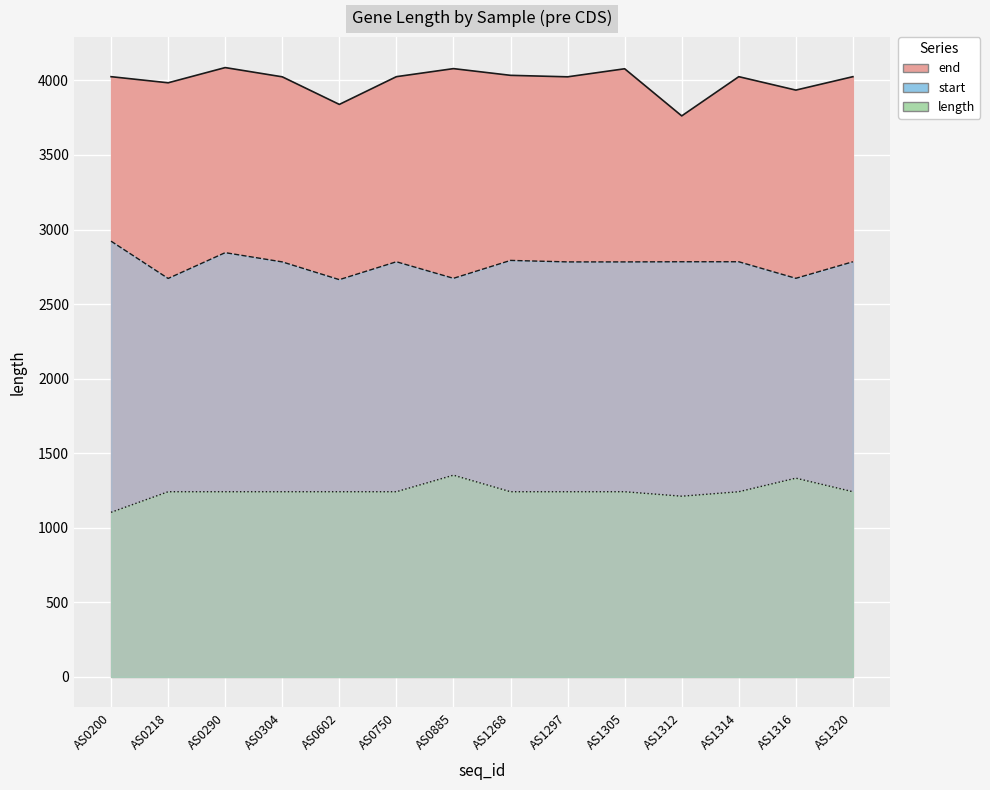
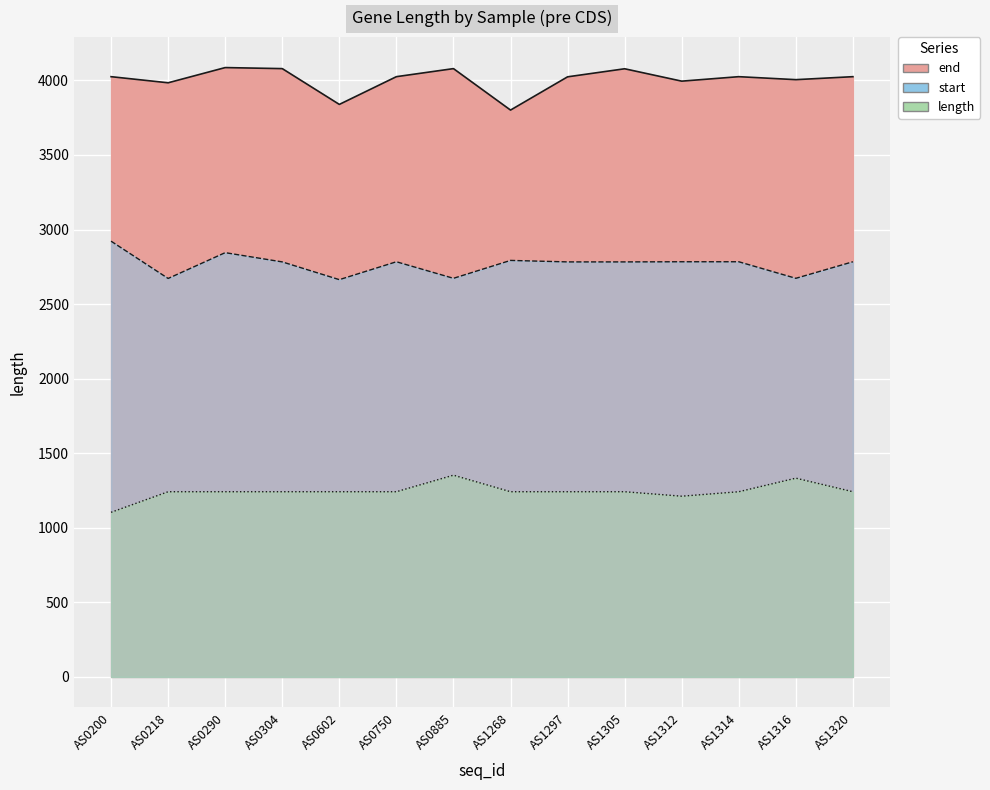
end, AS0304: 4020 -> 4080
end, AS1268: 4030 -> 3800
end, AS1312: 3760 -> 4000
end, AS1316: 3940 -> 4010
